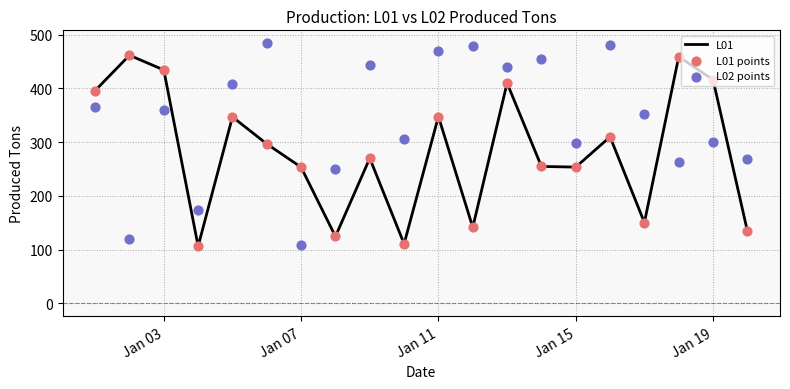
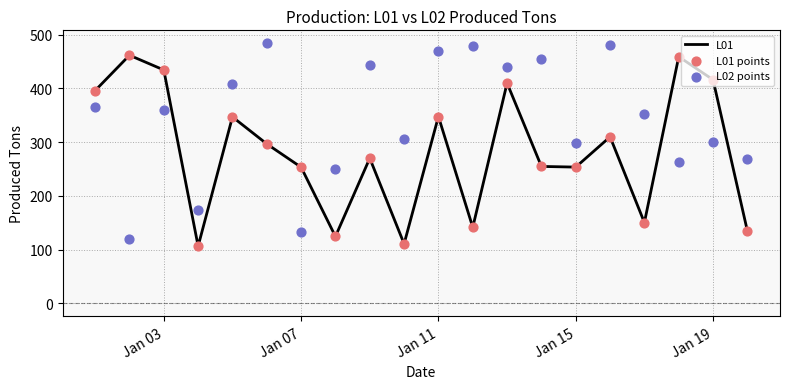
L02 points, Jan 07: 110 -> 130
